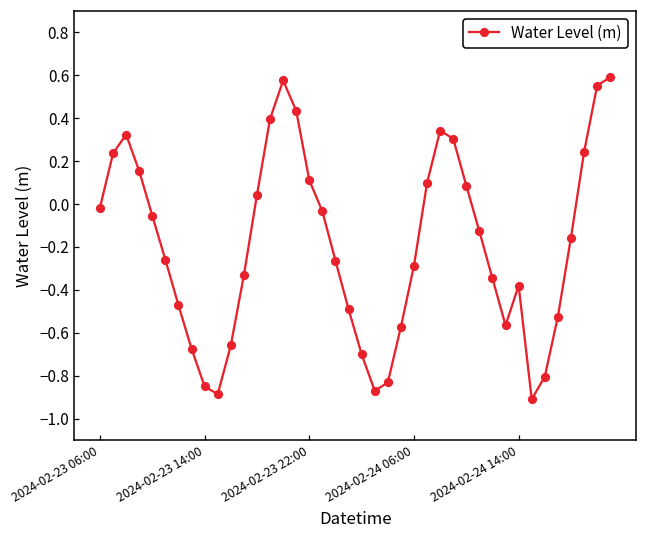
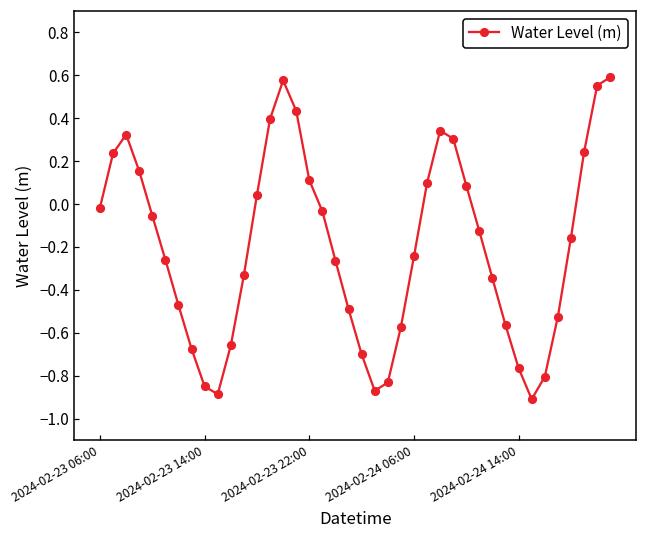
2024-02-24 06:00: -0.29 -> -0.24
2024-02-24 14:00: -0.38 -> -0.77
